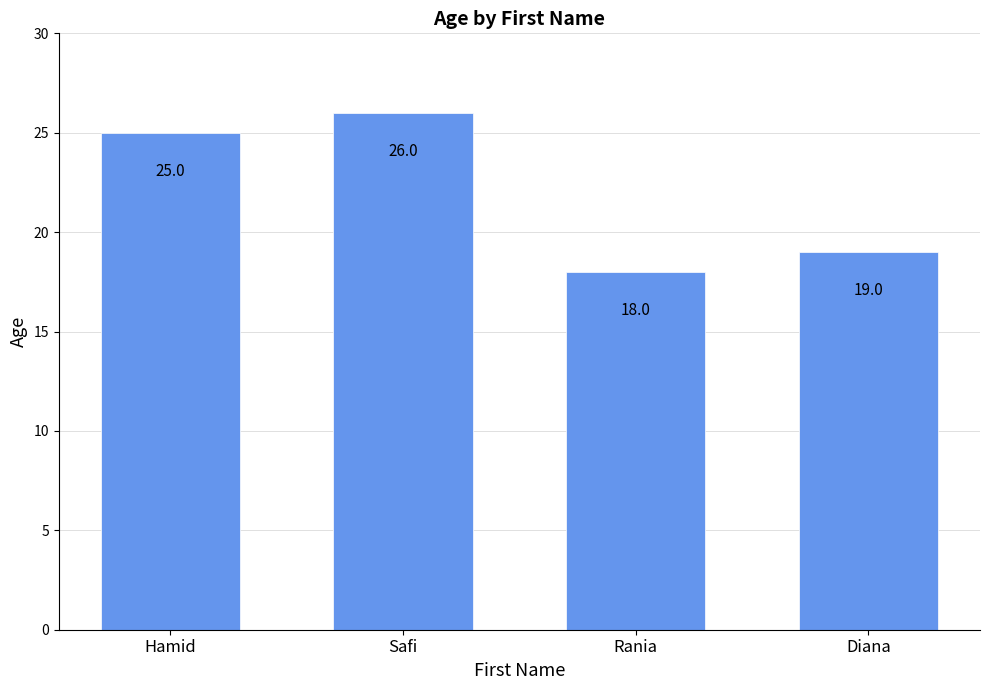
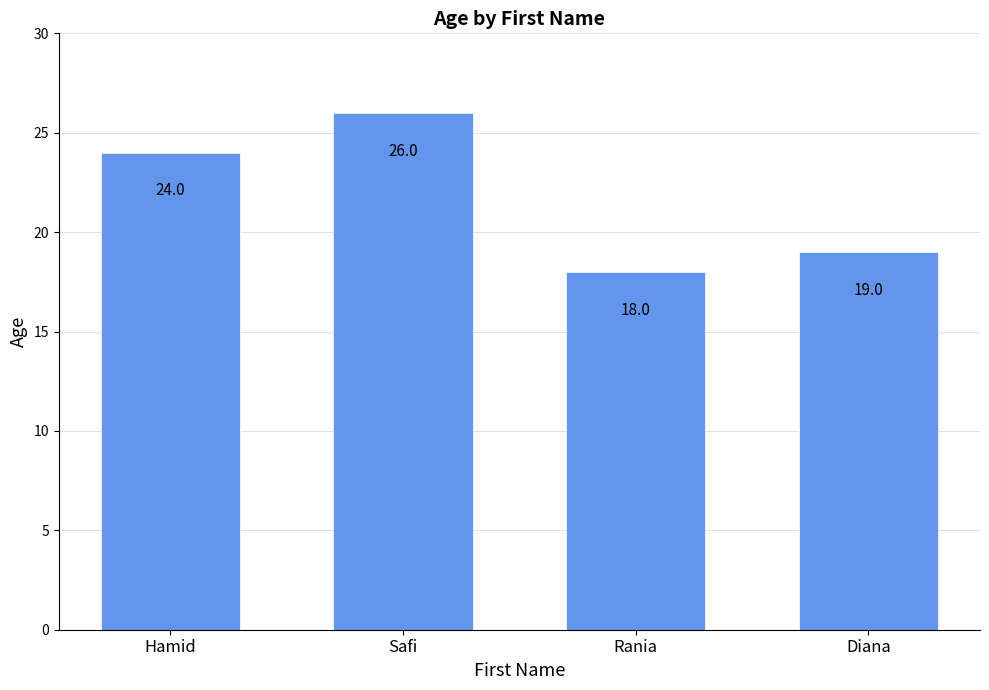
Hamid: 25.0 -> 24.0
